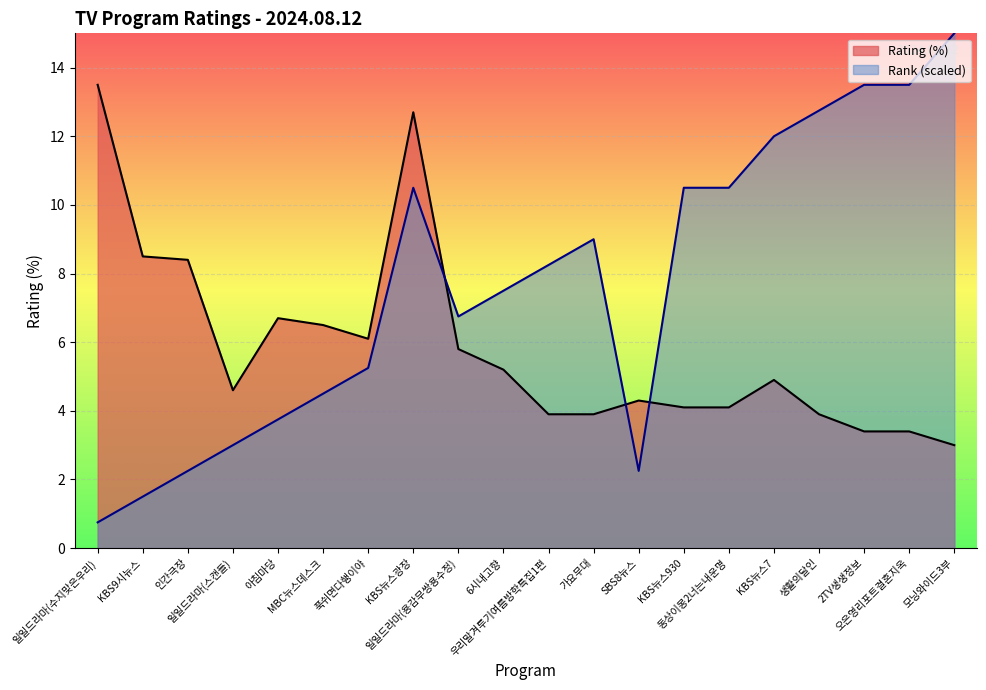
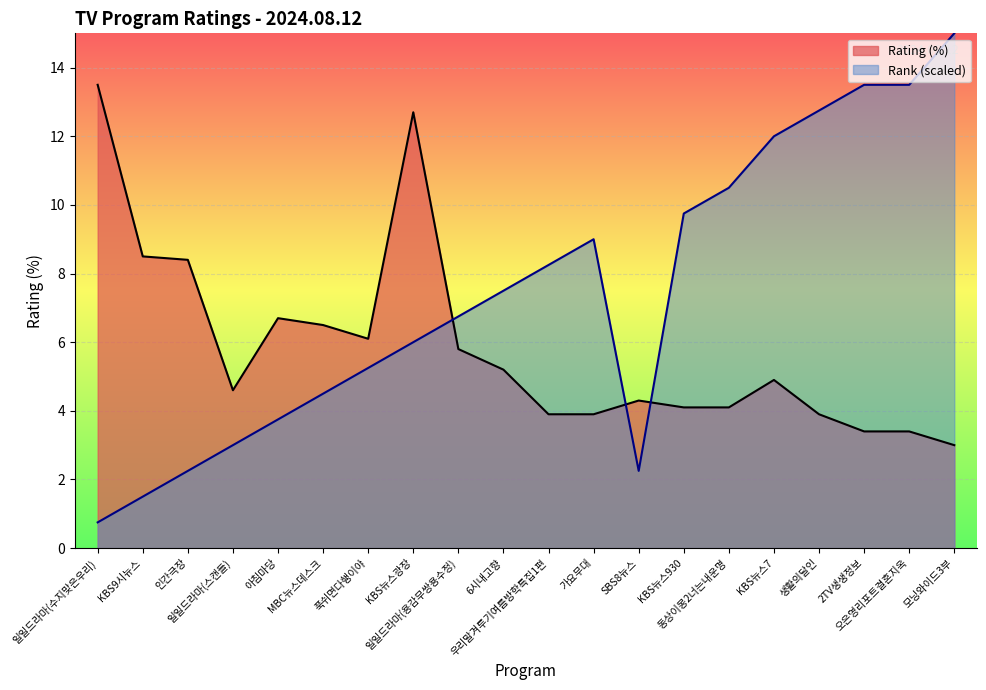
Rank (scaled), KBS뉴스광장: 10.5 -> 6.0
Rank (scaled), KBS뉴스930: 10.5 -> 9.8
